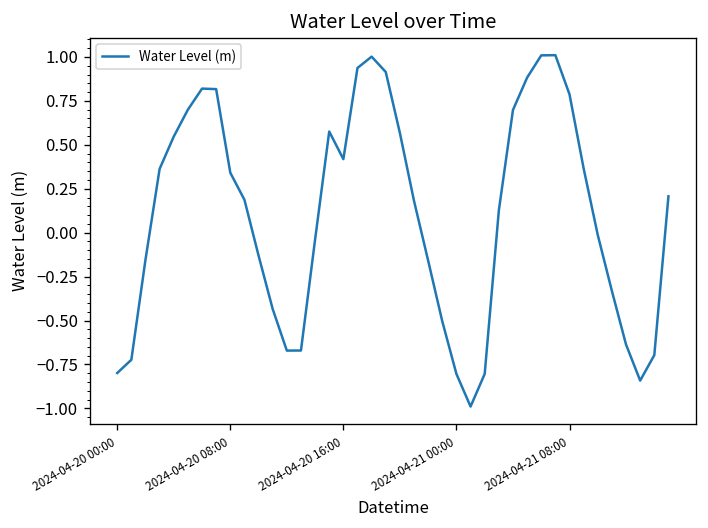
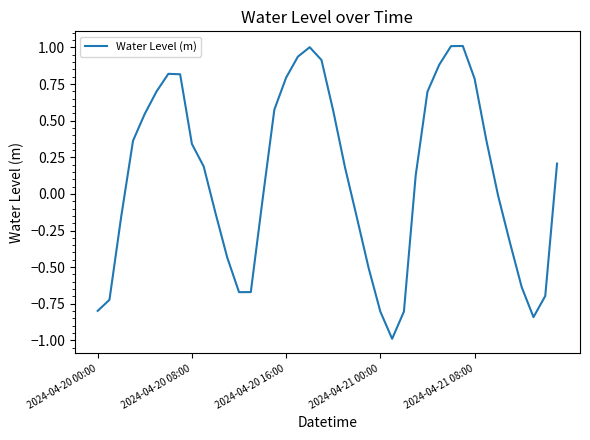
2024-04-20 16:00: 0.42 -> 0.79
